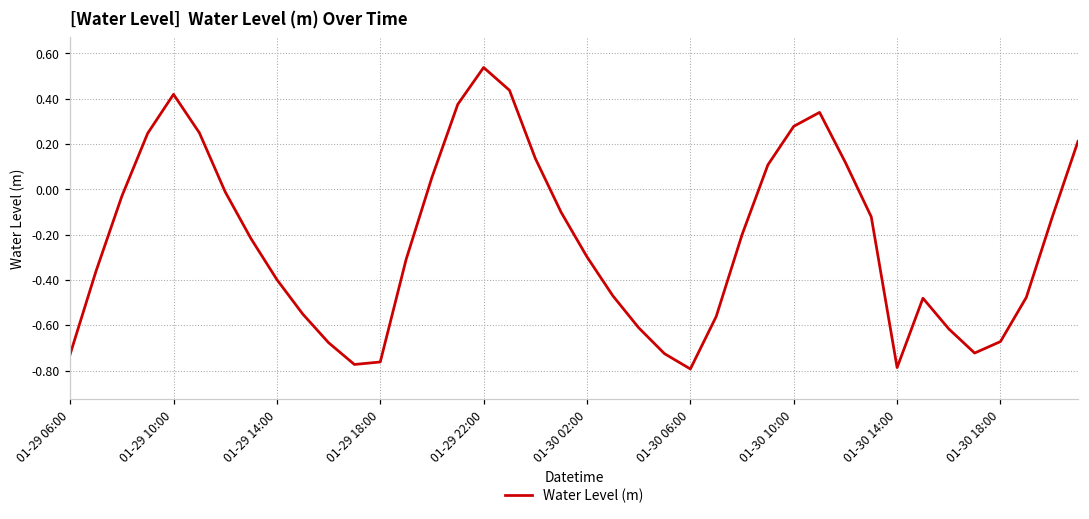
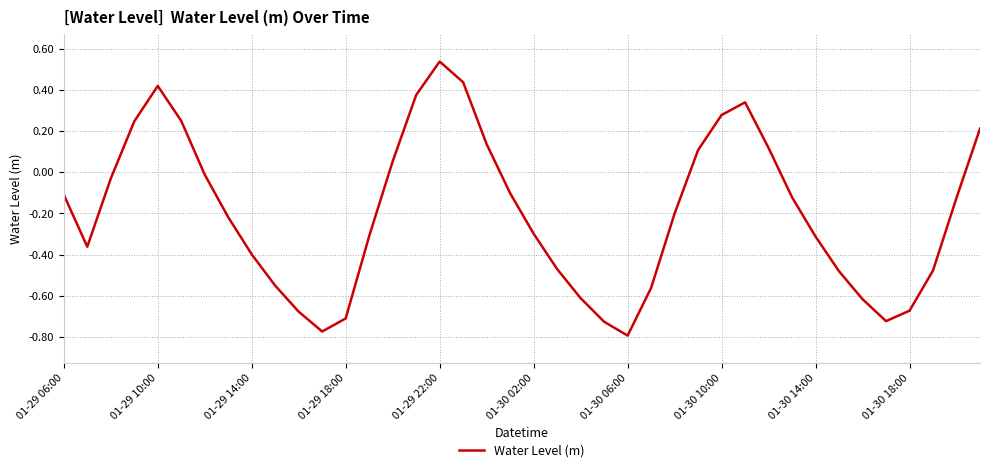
01-29 06:00: -0.73 -> -0.11
01-29 18:00: -0.76 -> -0.71
01-30 14:00: -0.79 -> -0.31
